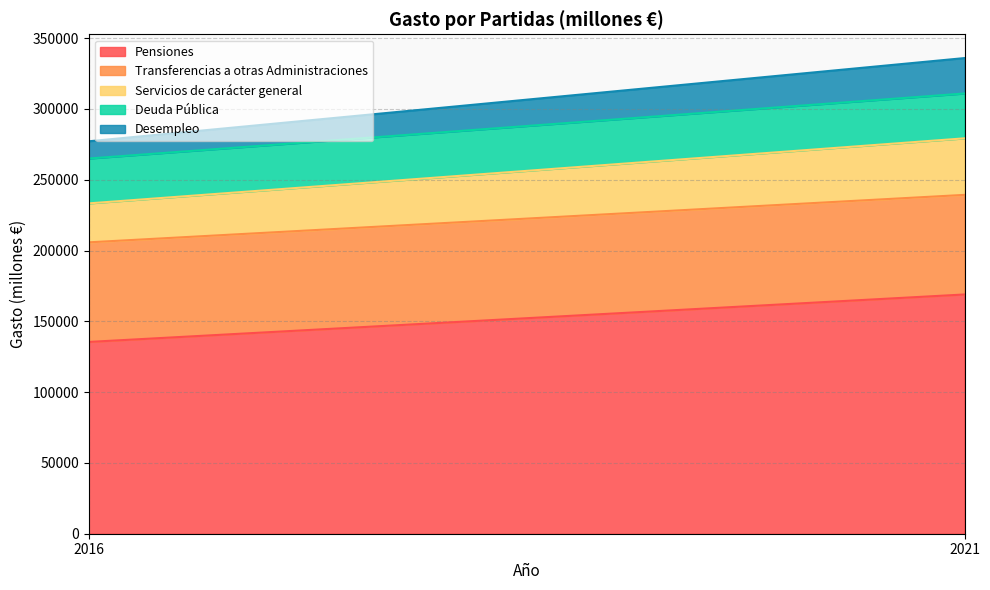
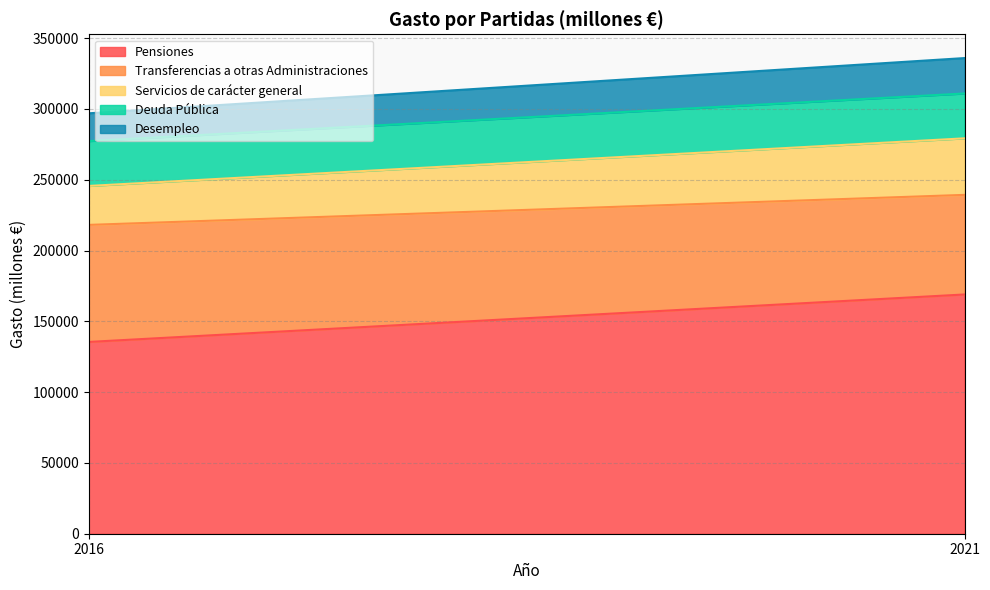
Transferencias a otras Administraciones, 2016: 70000 -> 83000
Desempleo, 2016: 12000 -> 20000
